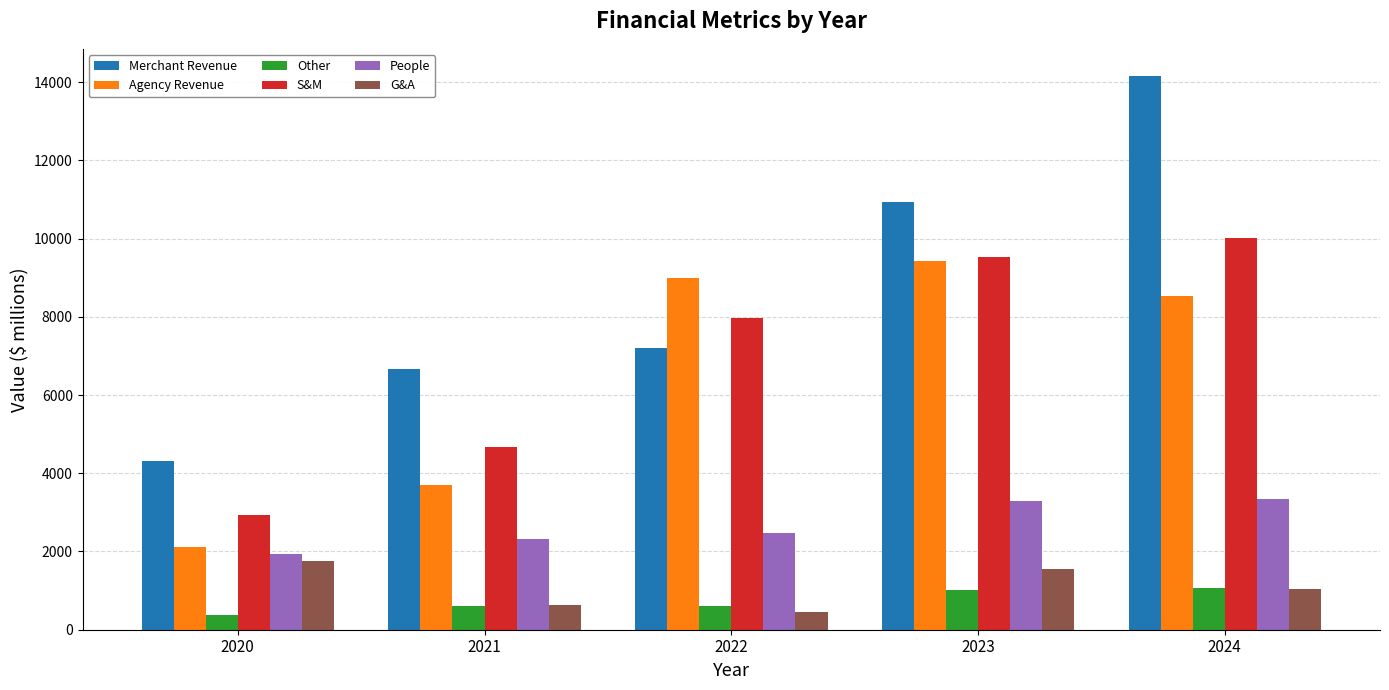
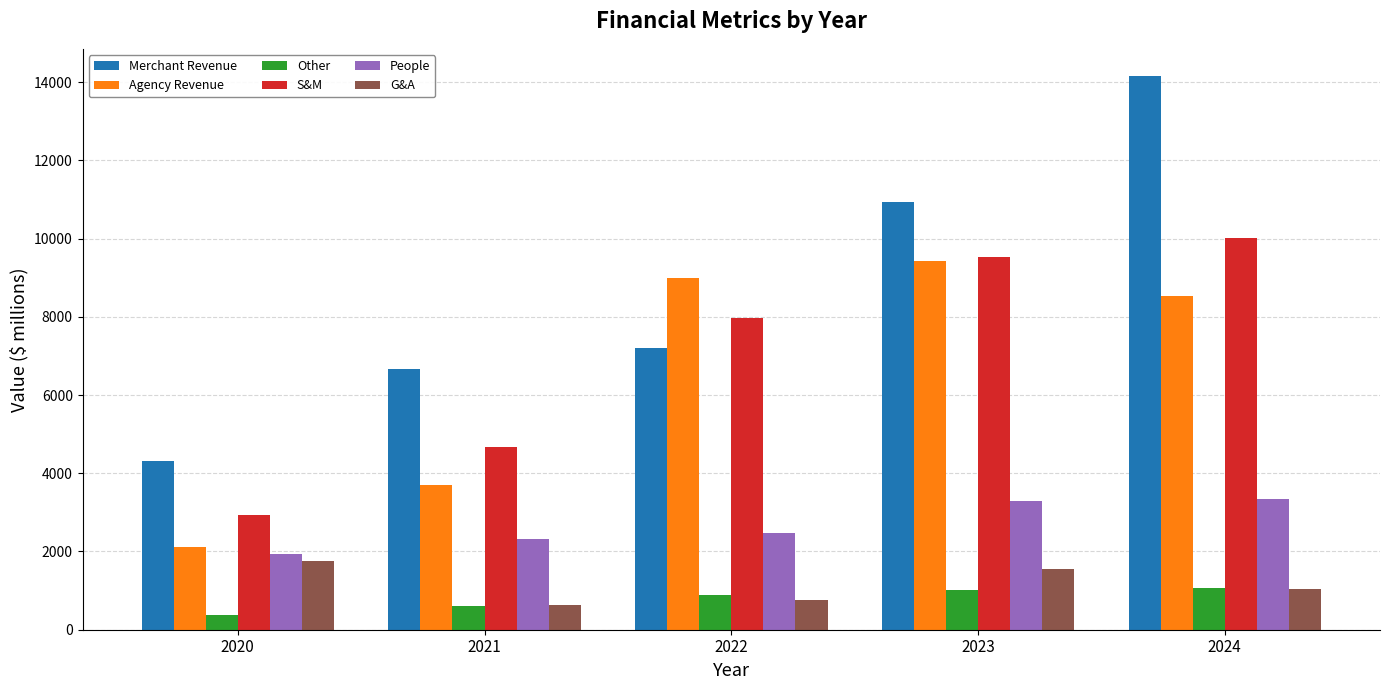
Other, 2022: 600 -> 900
G&A, 2022: 400 -> 800
